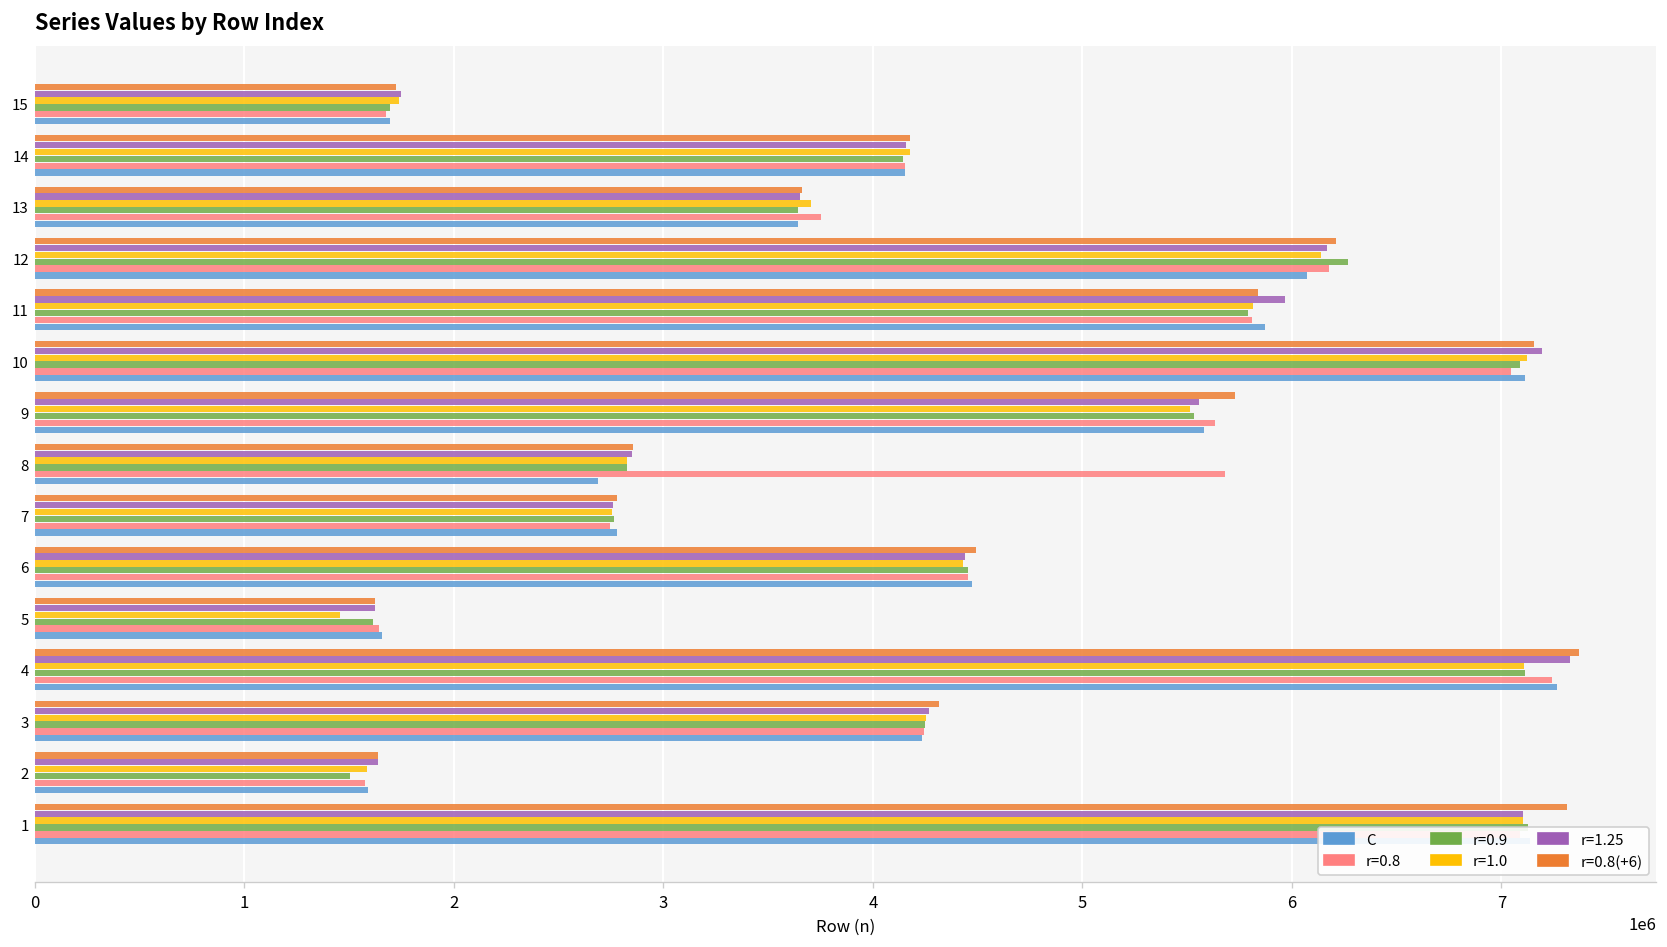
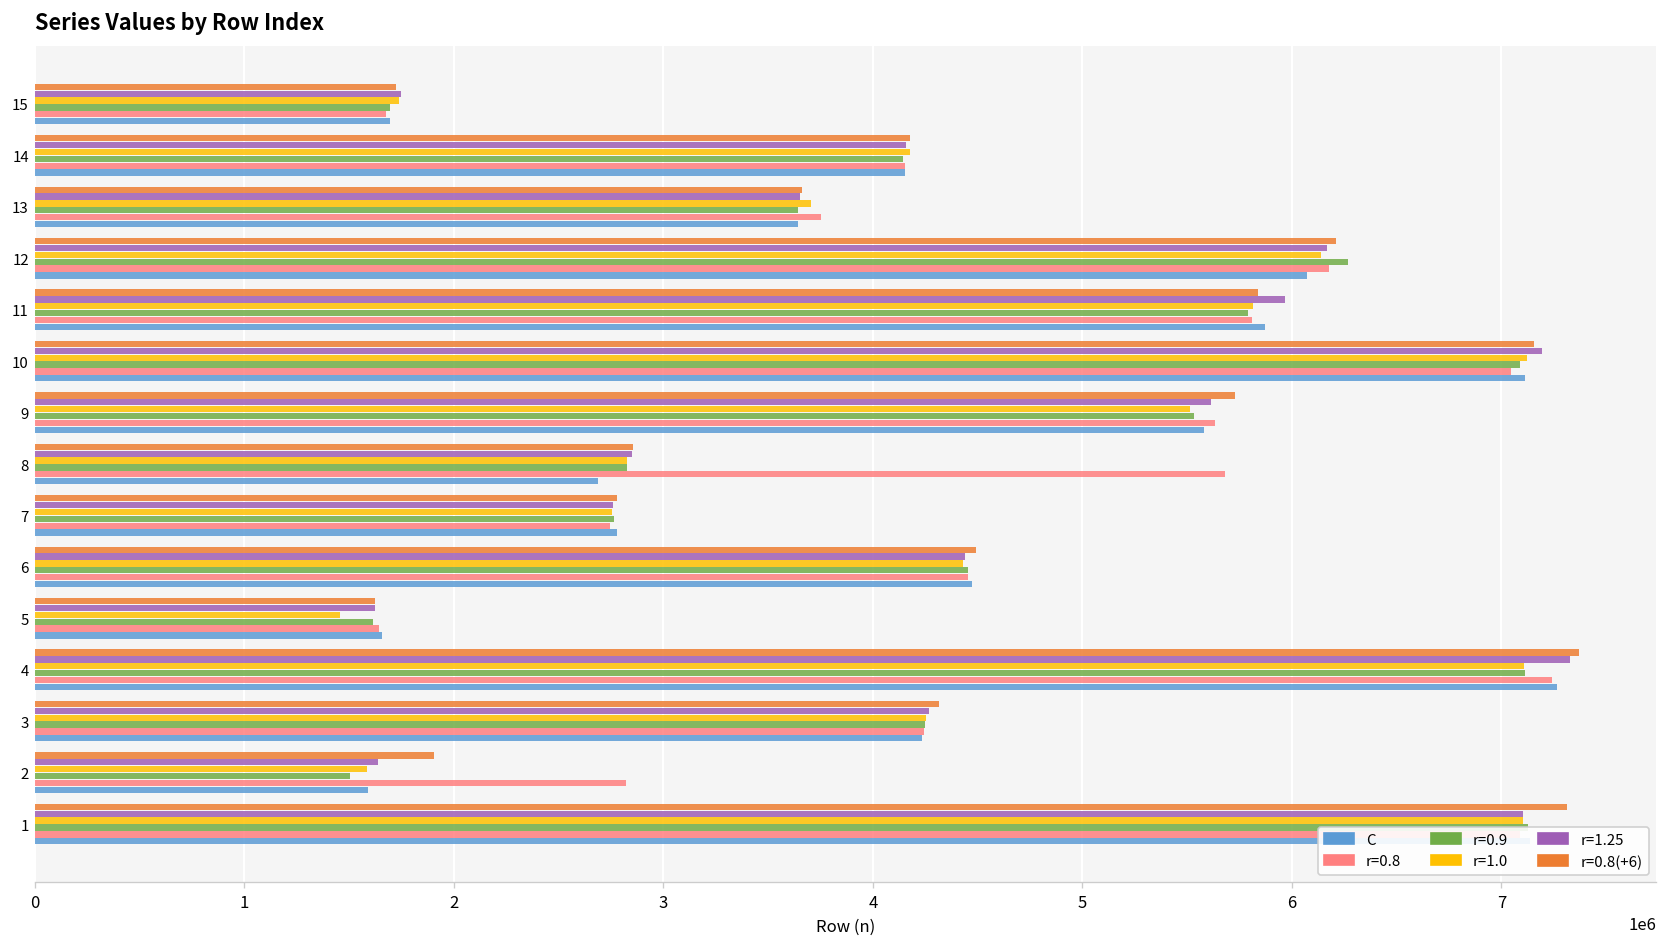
r=1.25, 9: 5560000 -> 5620000
r=0.8(+6), 2: 1640000 -> 1900000
r=0.8, 2: 1570000 -> 2820000
